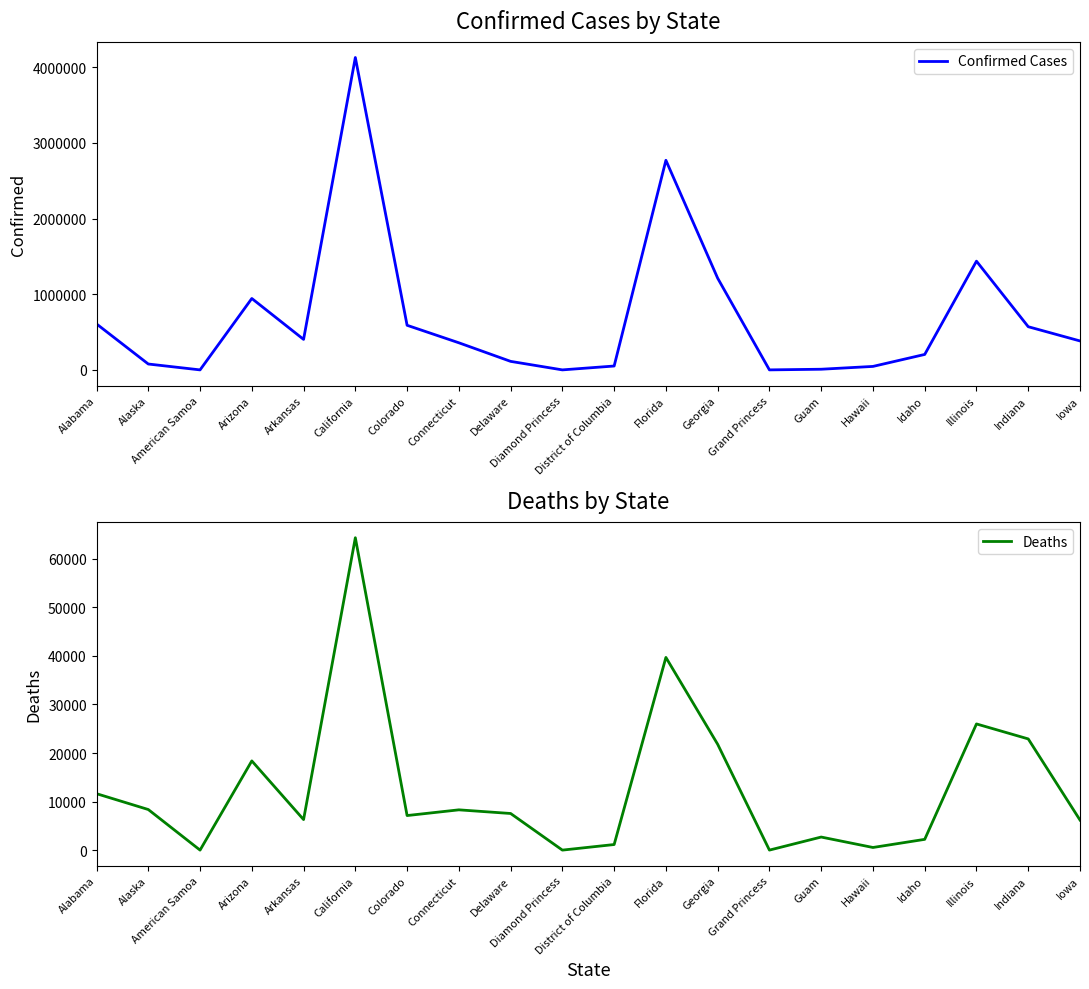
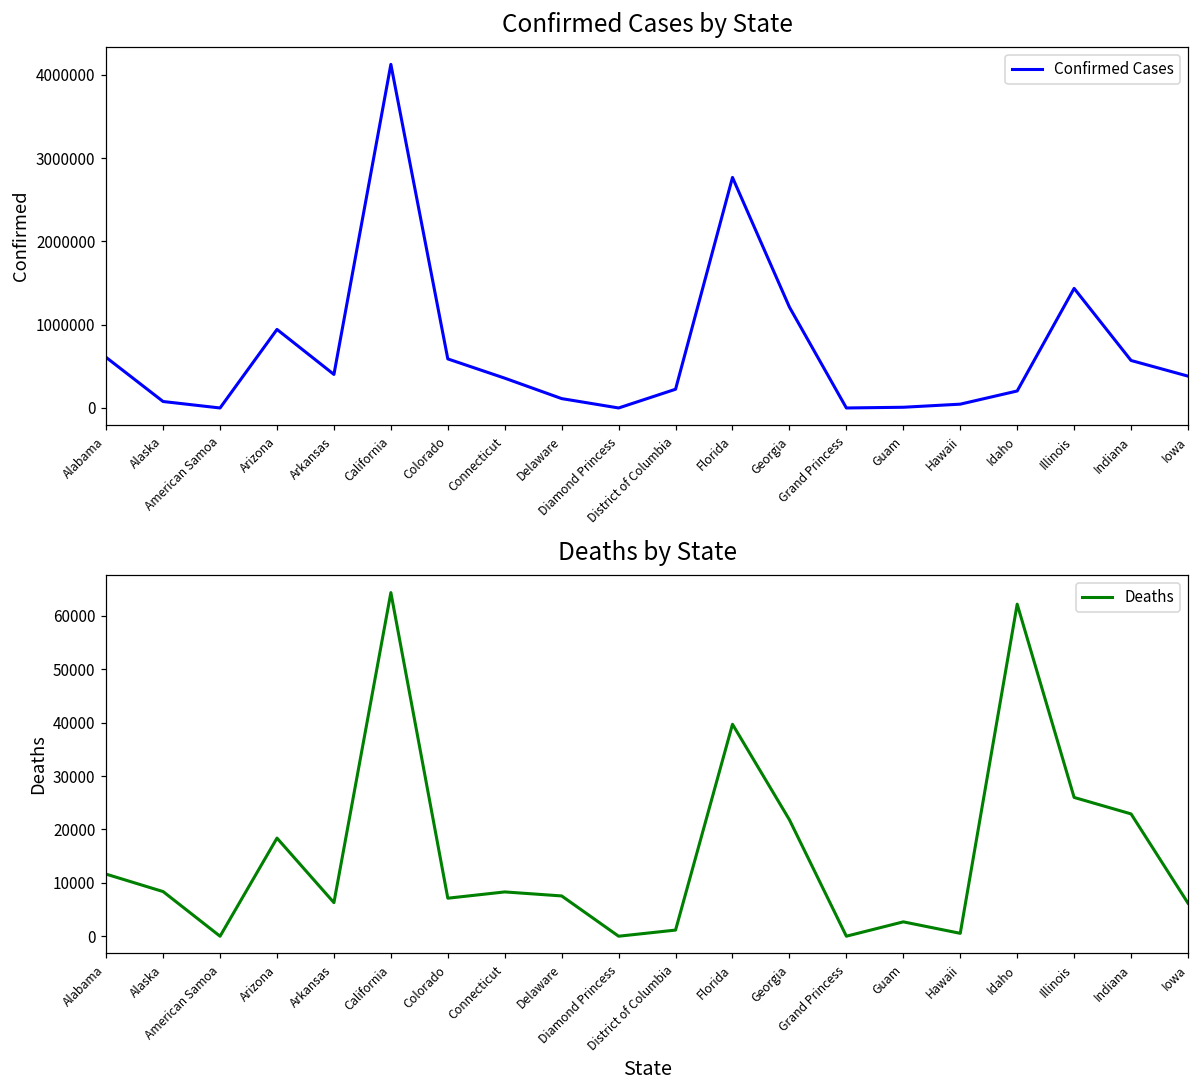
Confirmed Cases by State, District of Columbia: 100000 -> 200000
Deaths by State, Idaho: 2000 -> 62000
